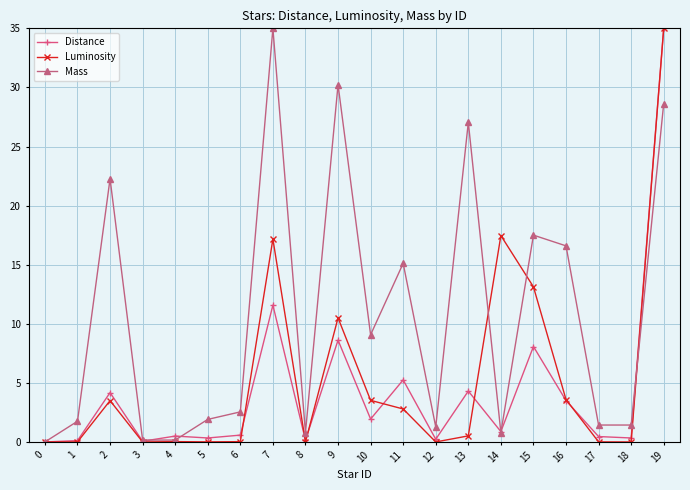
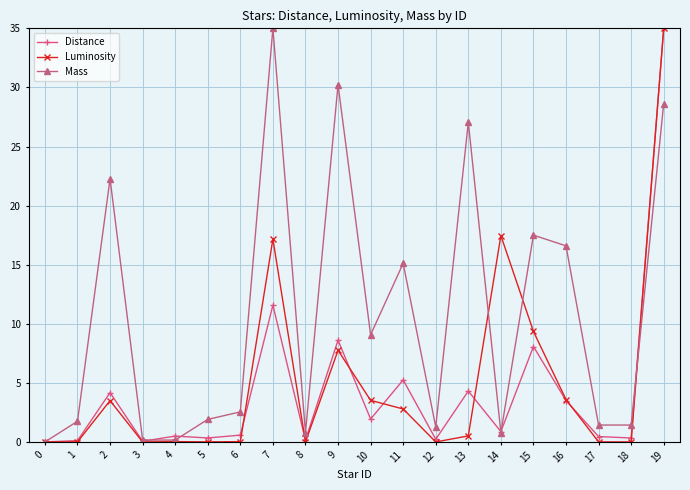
Luminosity, 9: 10.5 -> 7.8
Luminosity, 15: 13.1 -> 9.3
